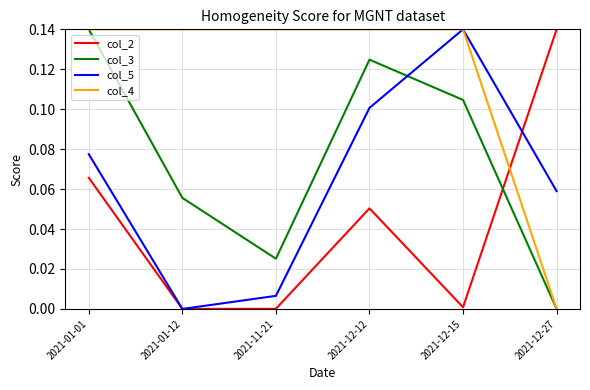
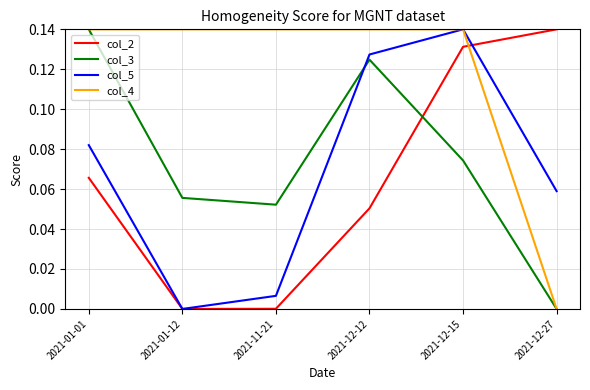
col_5, 2021-01-01: 0.077 -> 0.082
col_3, 2021-11-21: 0.025 -> 0.052
col_5, 2021-12-12: 0.101 -> 0.127
col_2, 2021-12-15: 0.001 -> 0.131
col_3, 2021-12-15: 0.105 -> 0.074
